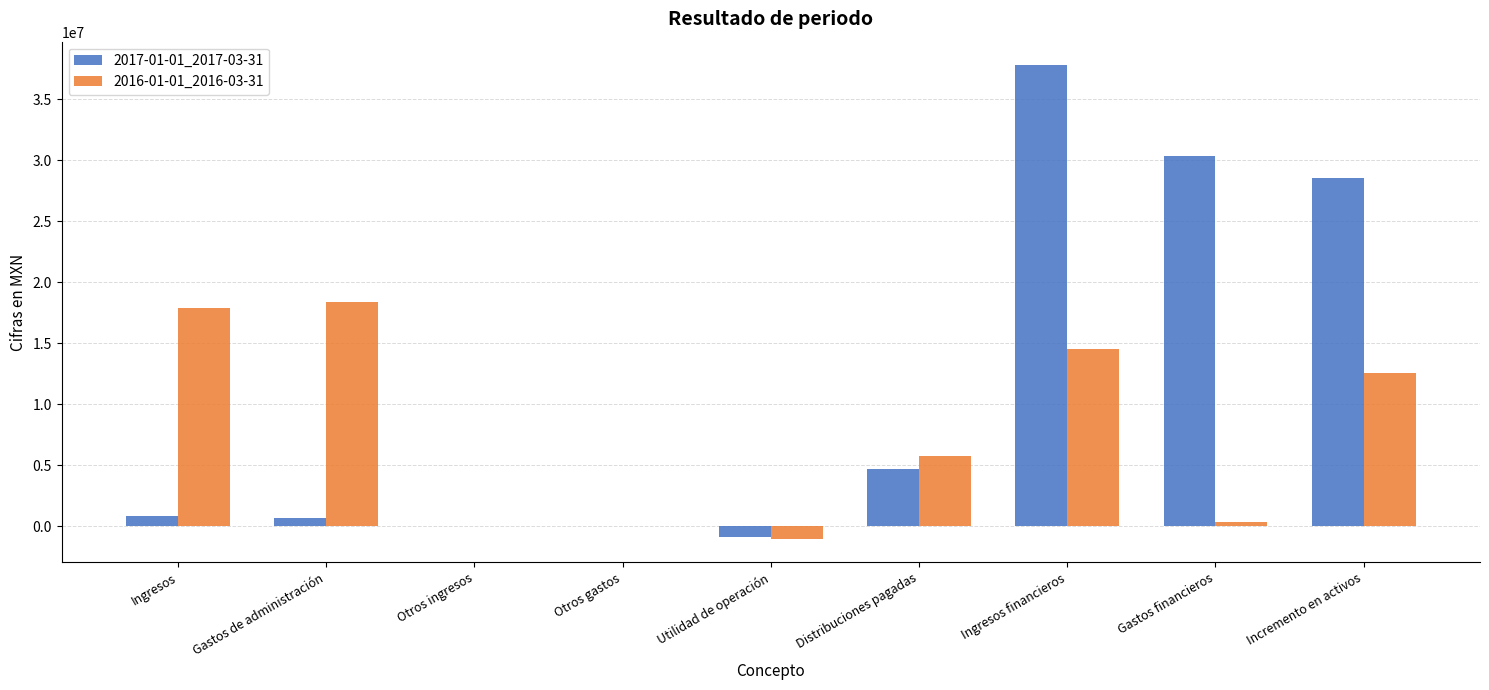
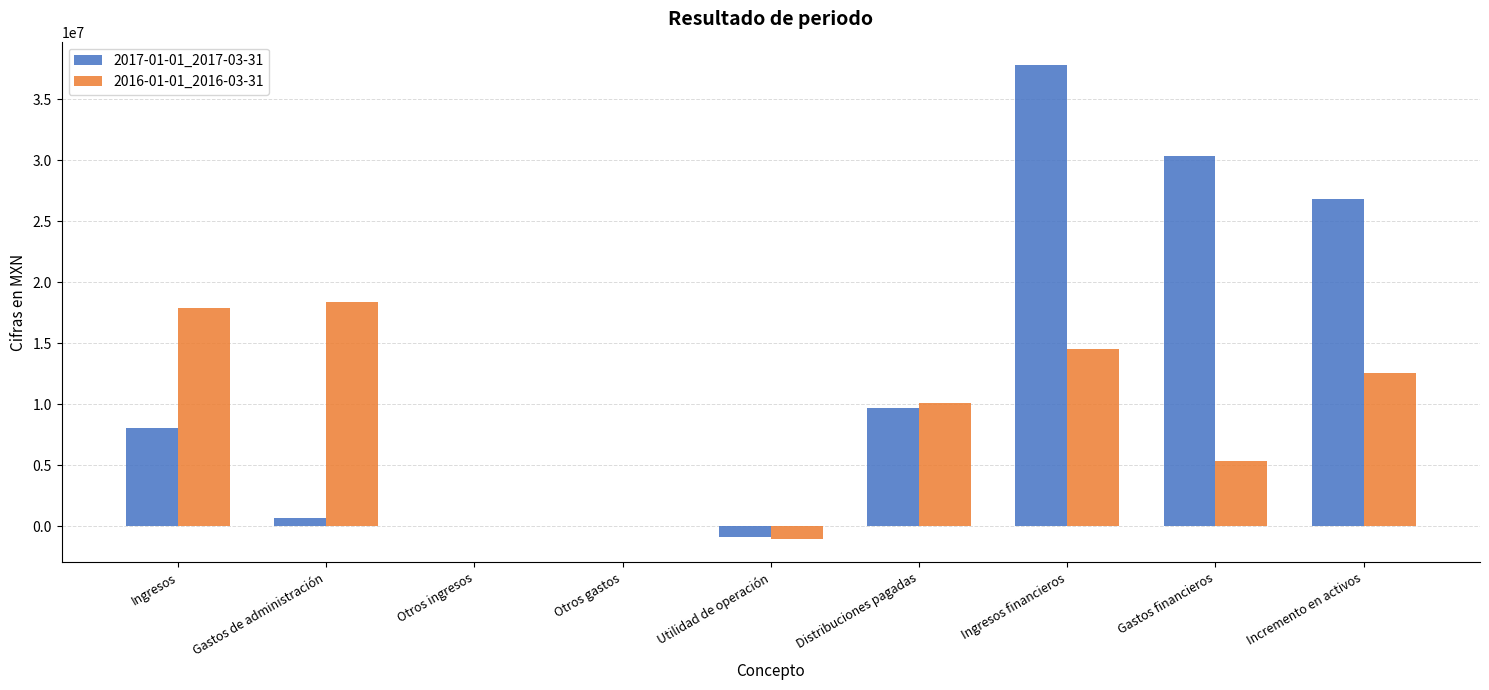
2017-01-01_2017-03-31, Ingresos: 900000 -> 8100000
2017-01-01_2017-03-31, Distribuciones pagadas: 4700000 -> 9700000
2016-01-01_2016-03-31, Distribuciones pagadas: 5800000 -> 10100000
2016-01-01_2016-03-31, Gastos financieros: 400000 -> 5400000
2017-01-01_2017-03-31, Incremento en activos: 28600000 -> 26800000
